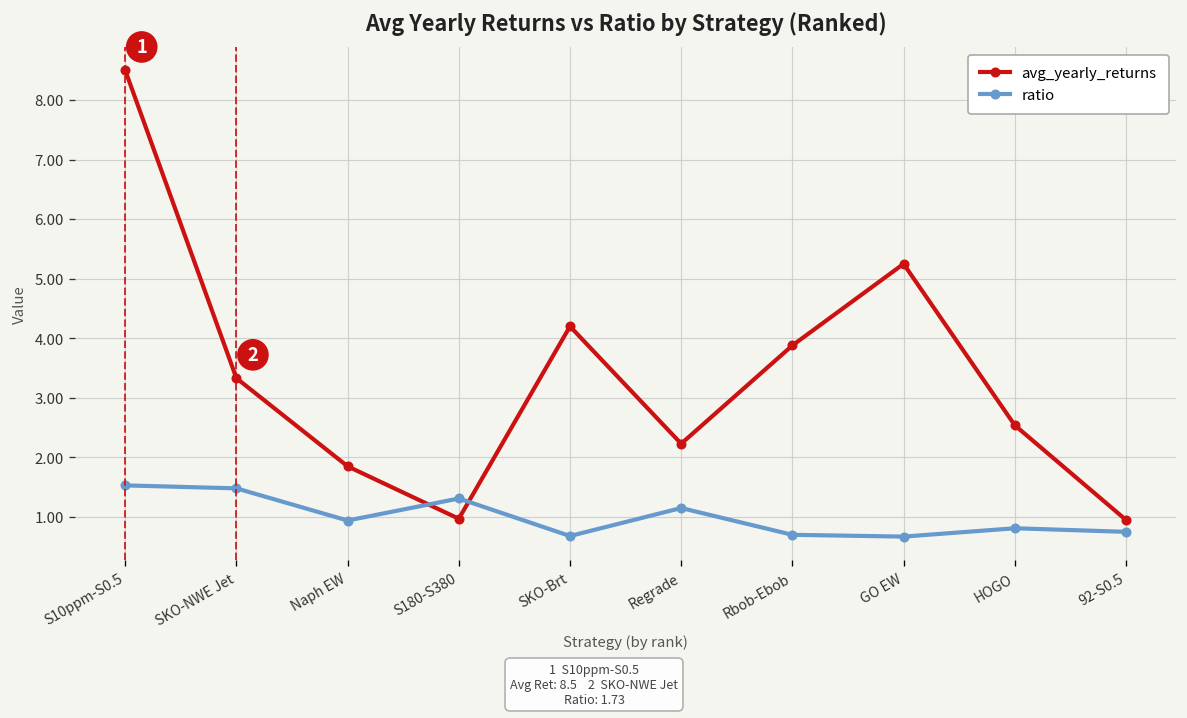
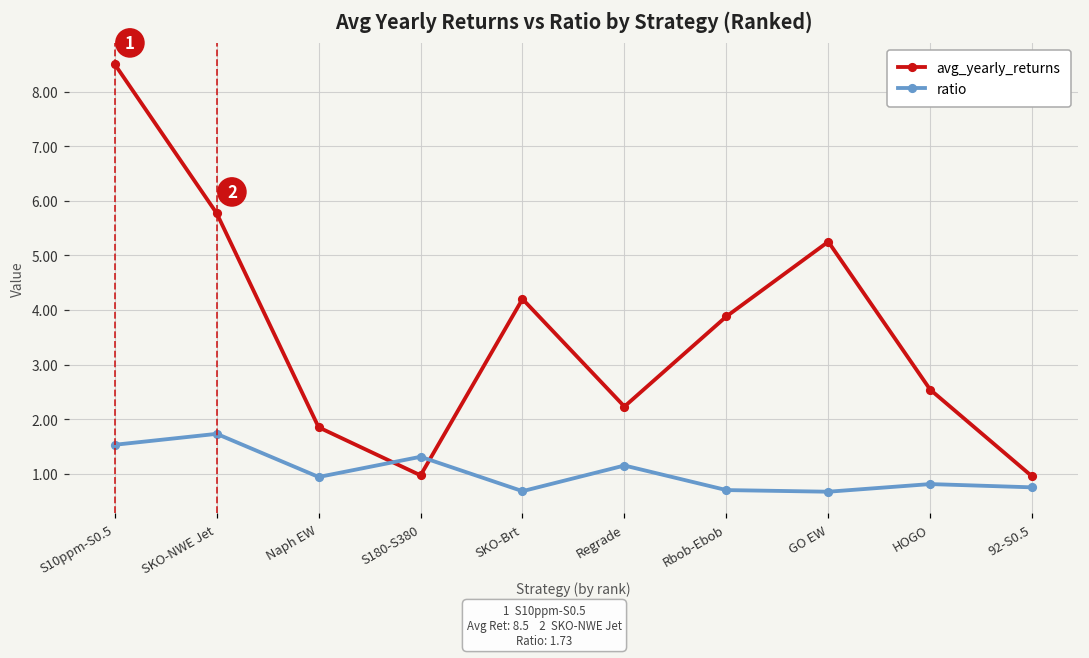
avg_yearly_returns, SKO-NWE Jet: 3.3 -> 5.8
ratio, SKO-NWE Jet: 1.5 -> 1.7
